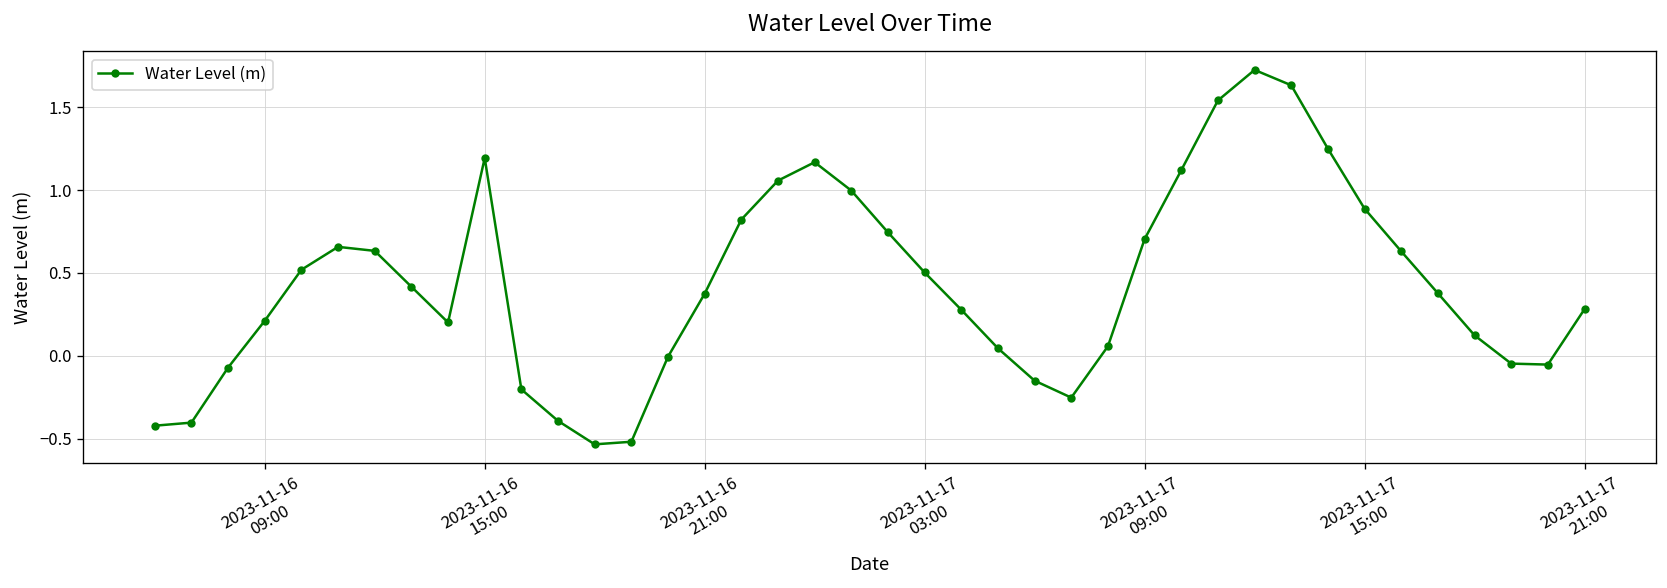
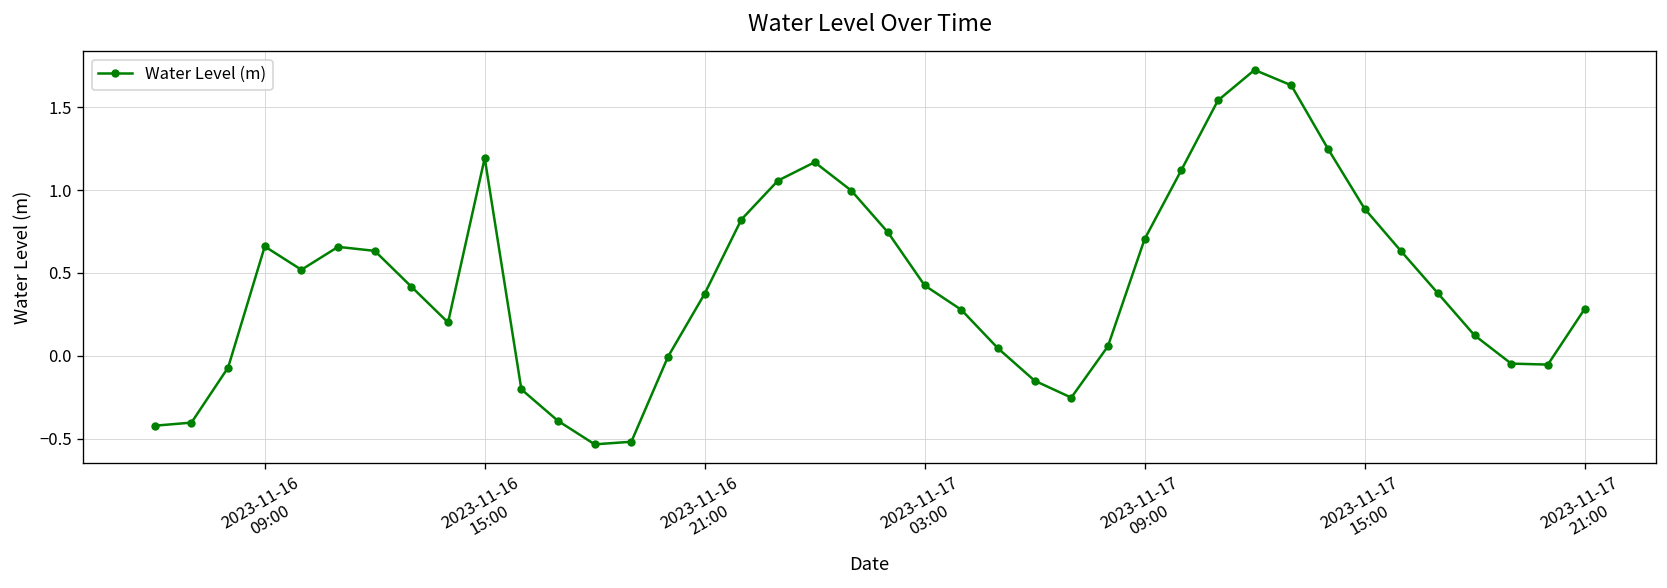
2023-11-16 09:00: 0.21 -> 0.66
2023-11-17 03:00: 0.50 -> 0.42
